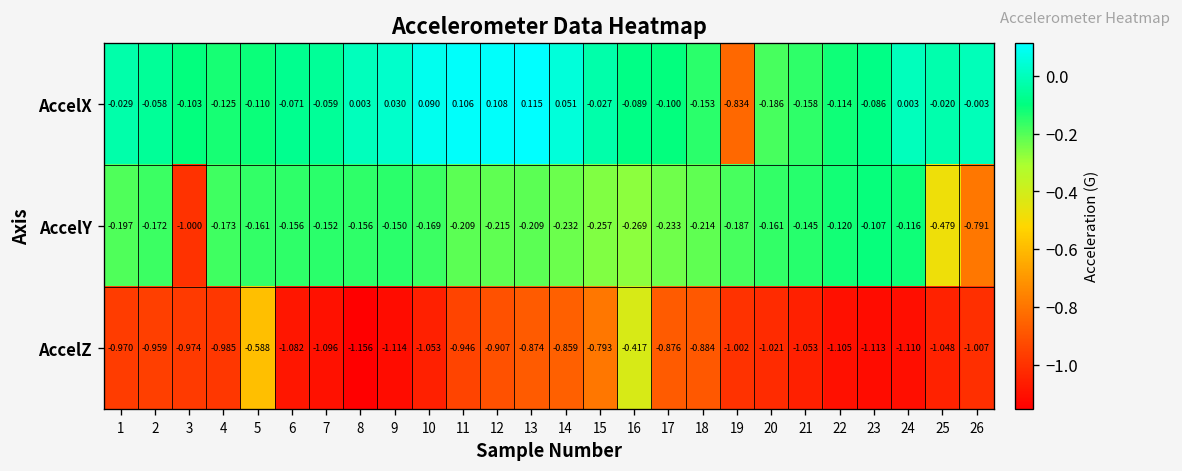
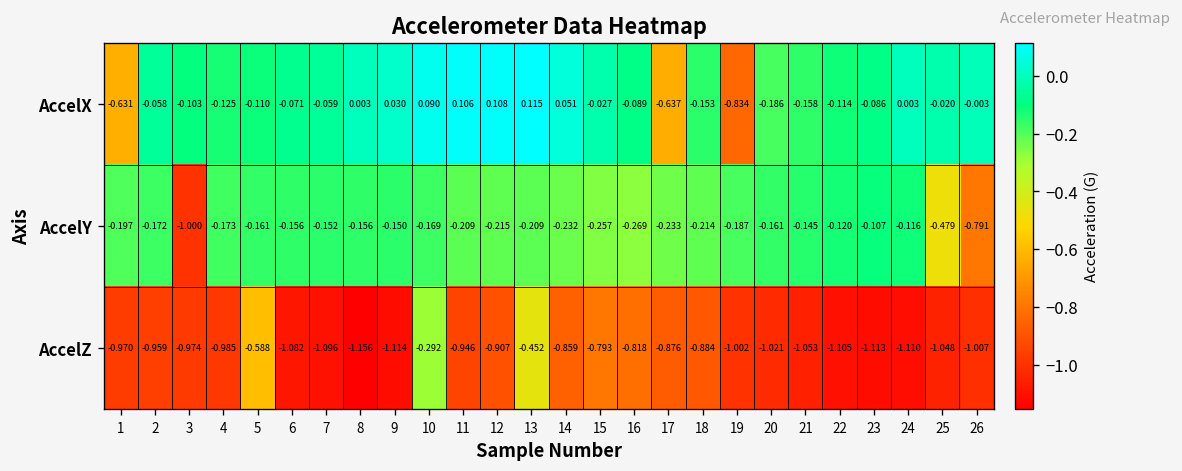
AccelX, 1: -0.029 -> -0.631
AccelX, 17: -0.100 -> -0.637
AccelZ, 10: -1.053 -> -0.292
AccelZ, 13: -0.874 -> -0.452
AccelZ, 16: -0.417 -> -0.818
